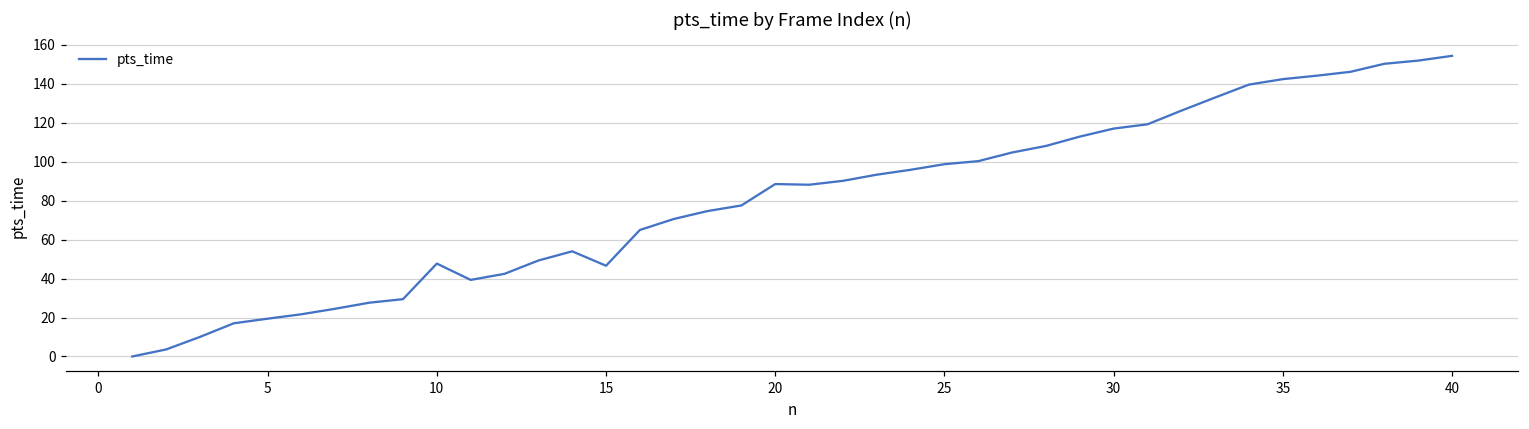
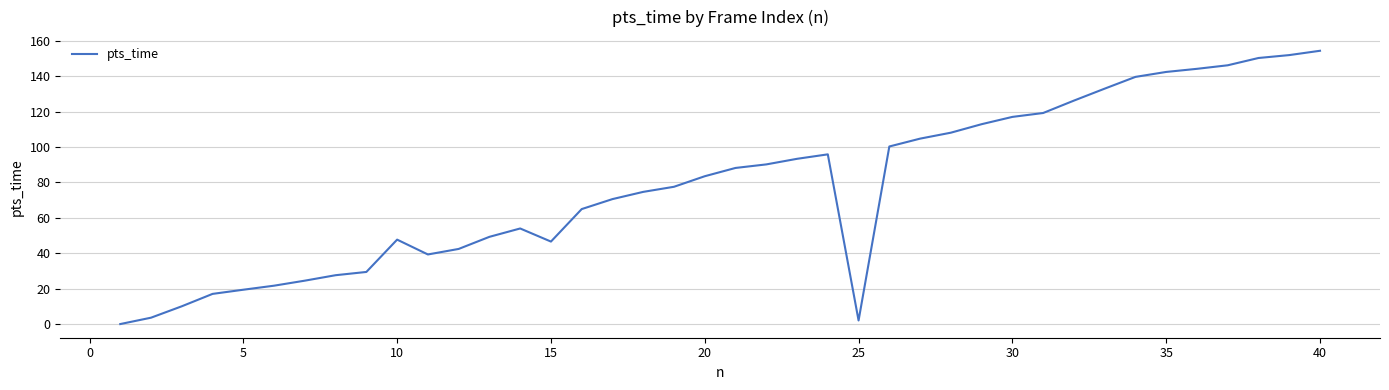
20: 89 -> 84
25: 99 -> 2
